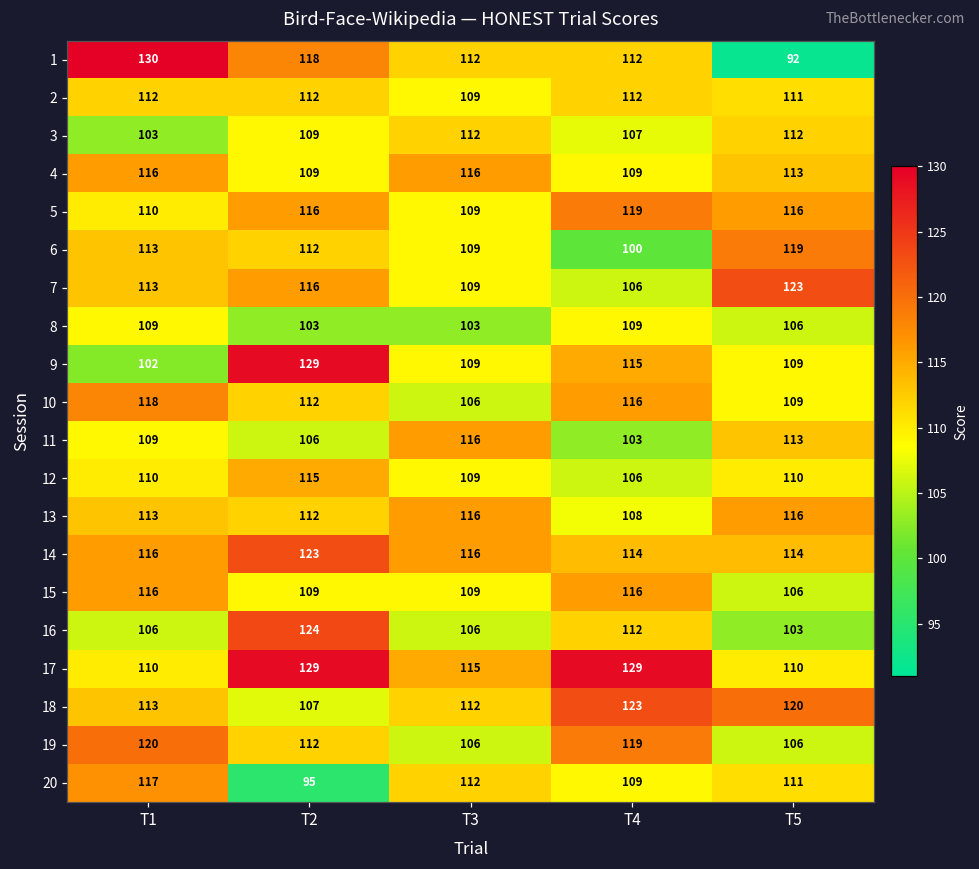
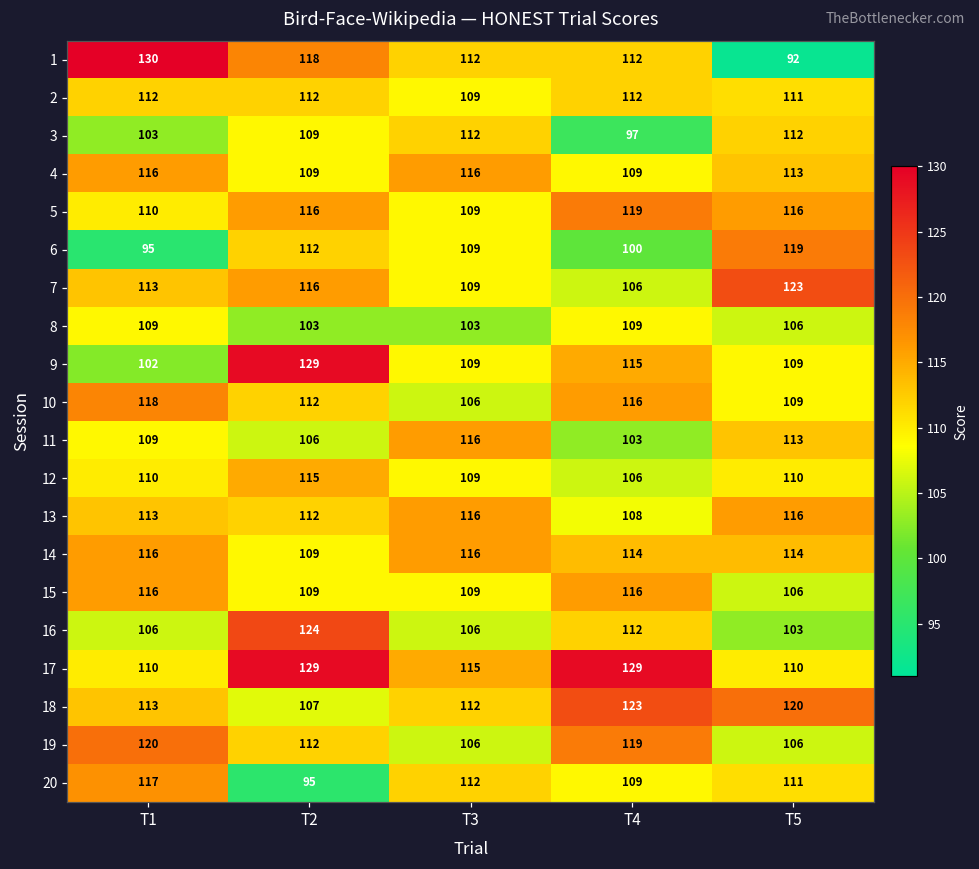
3, T4: 107 -> 97
6, T1: 113 -> 95
14, T2: 123 -> 109
